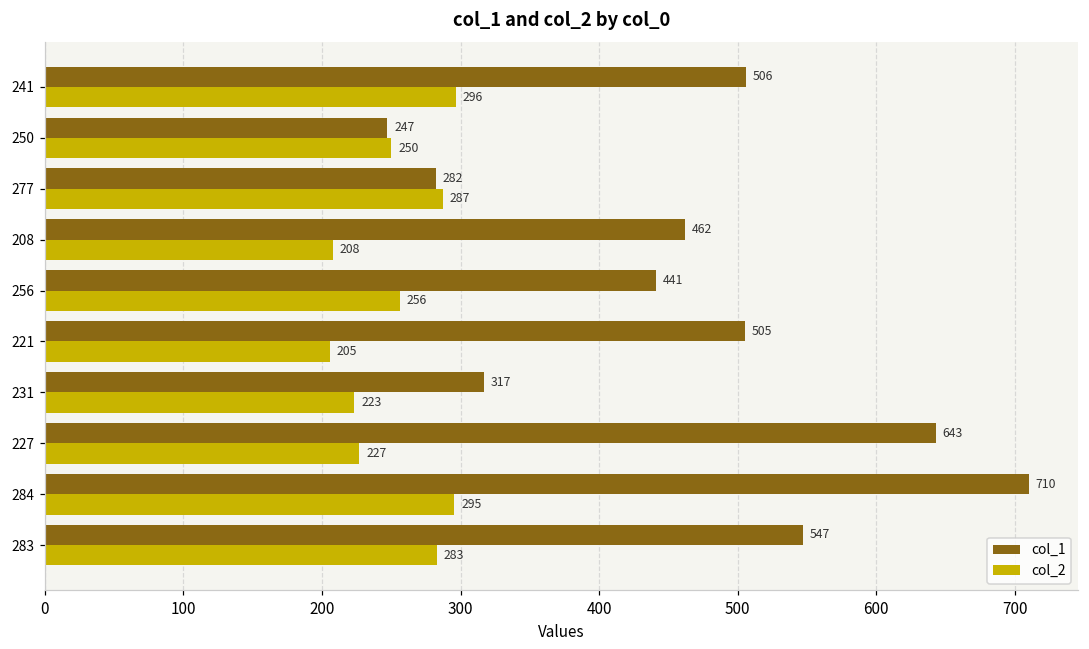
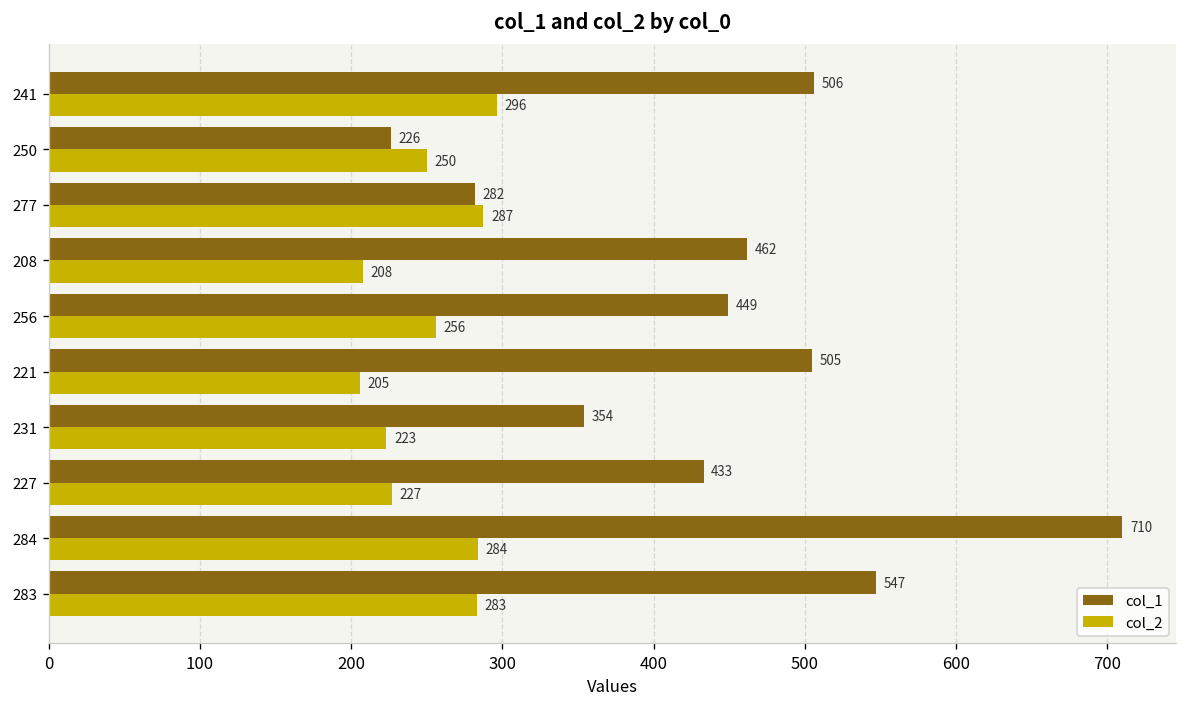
col_1, 250: 247 -> 226
col_1, 256: 441 -> 449
col_1, 231: 317 -> 354
col_1, 227: 643 -> 433
col_2, 284: 295 -> 284
